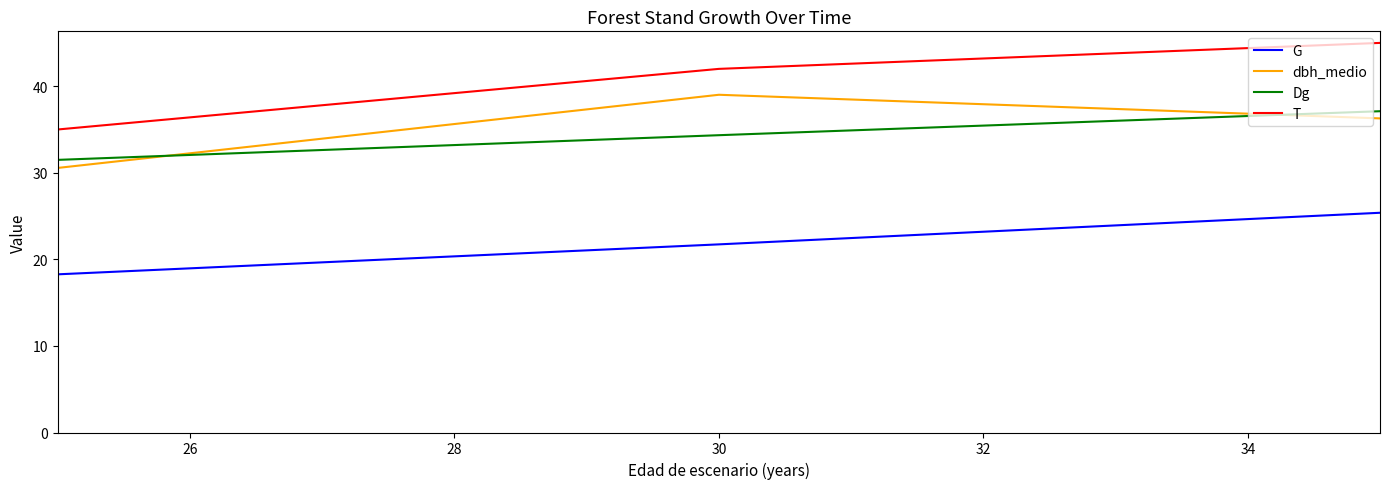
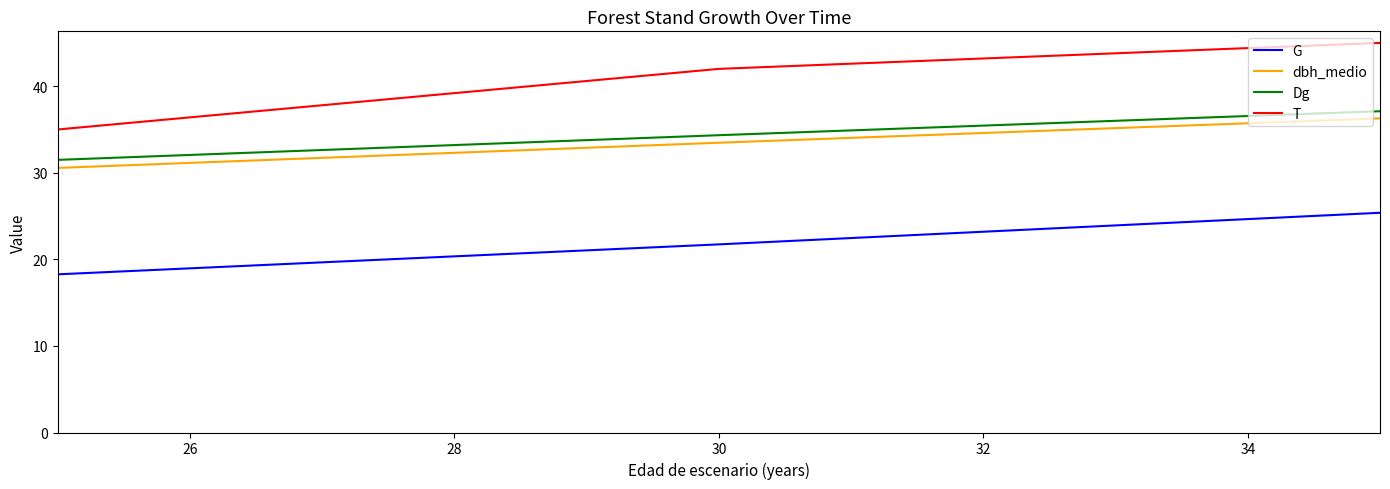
dbh_medio, 30: 39 -> 33
